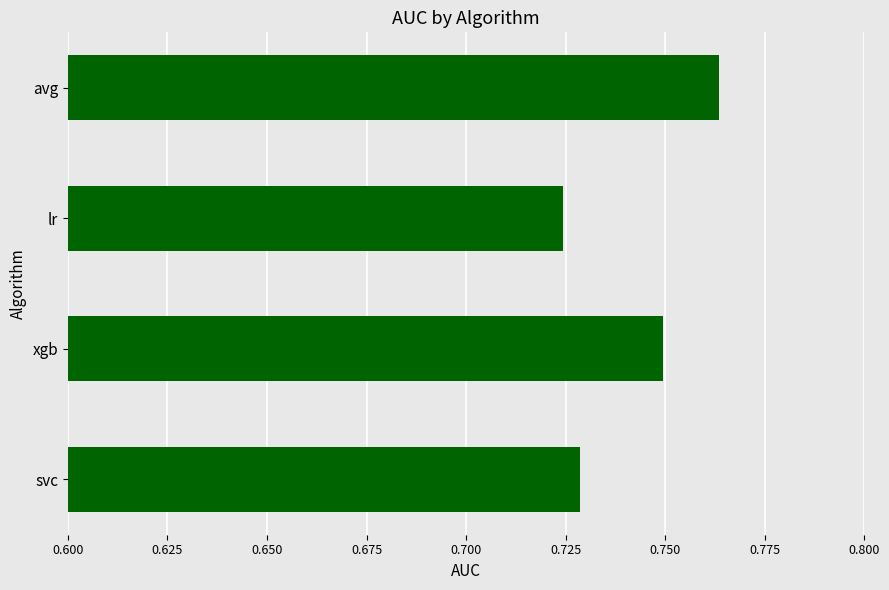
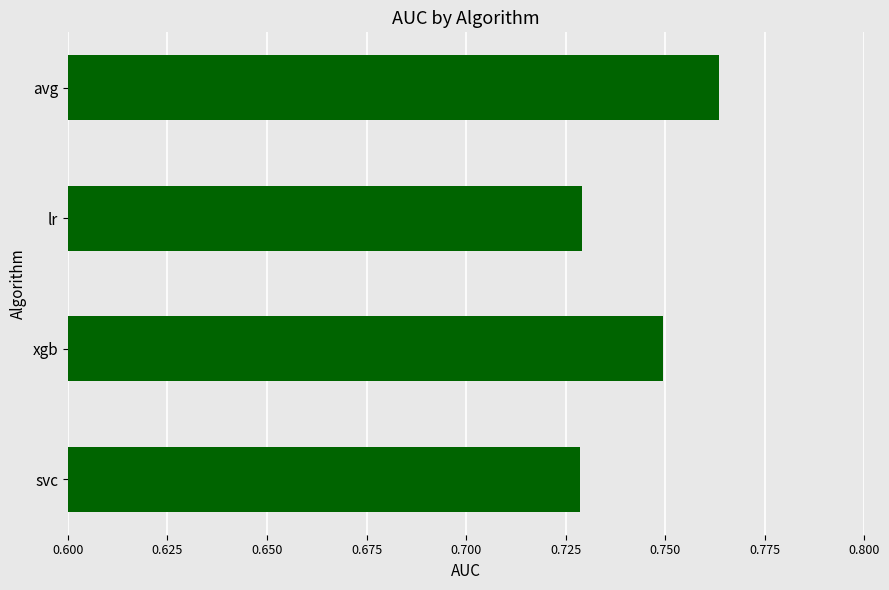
lr: 0.724 -> 0.729
